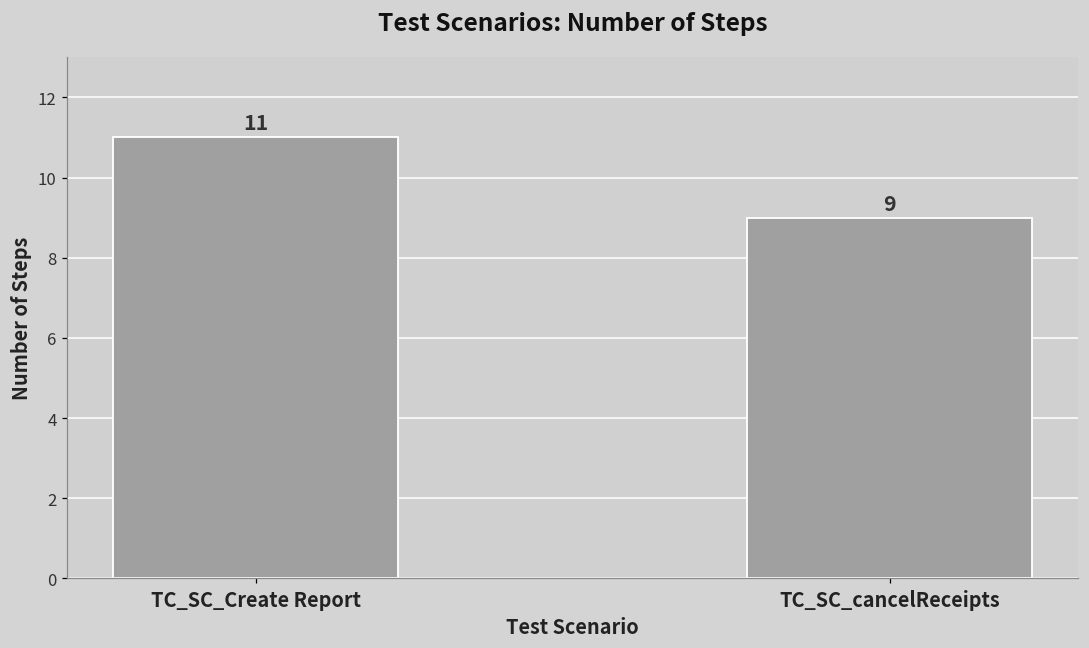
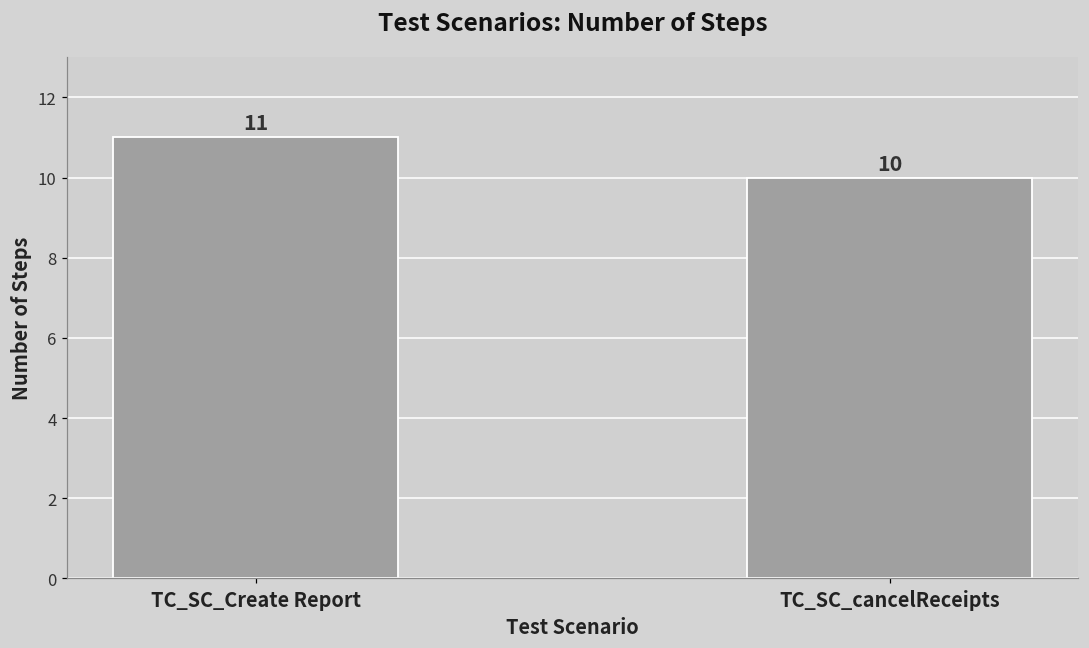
TC_SC_cancelReceipts: 9 -> 10
